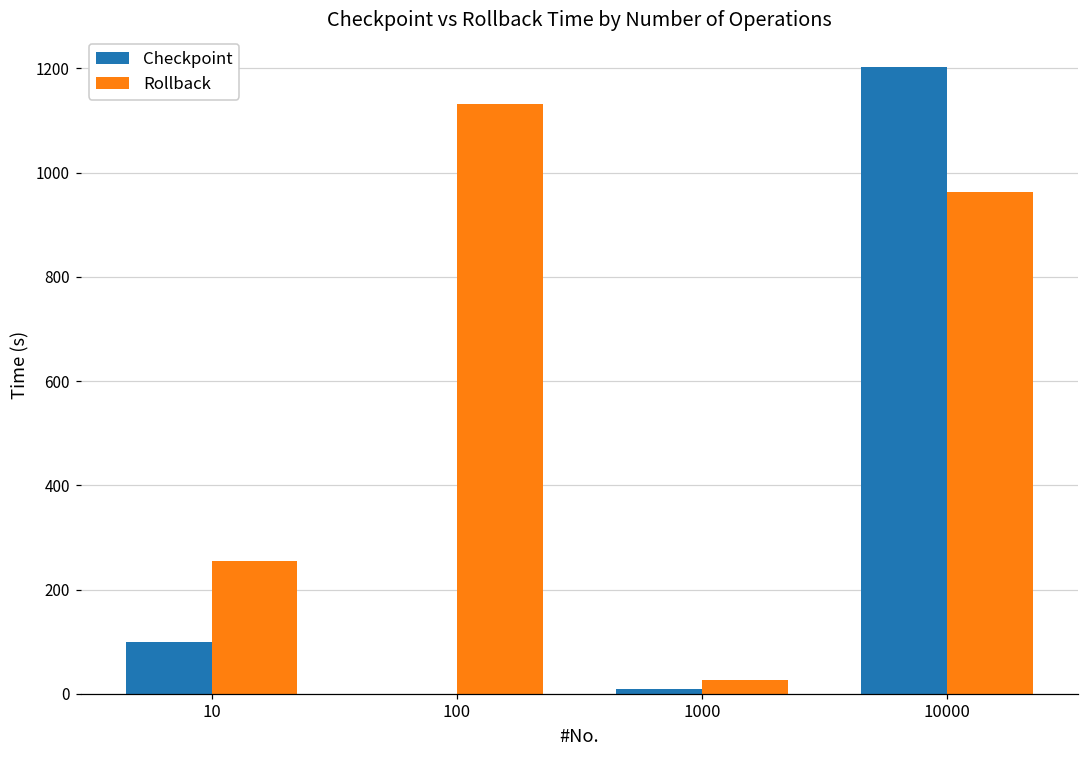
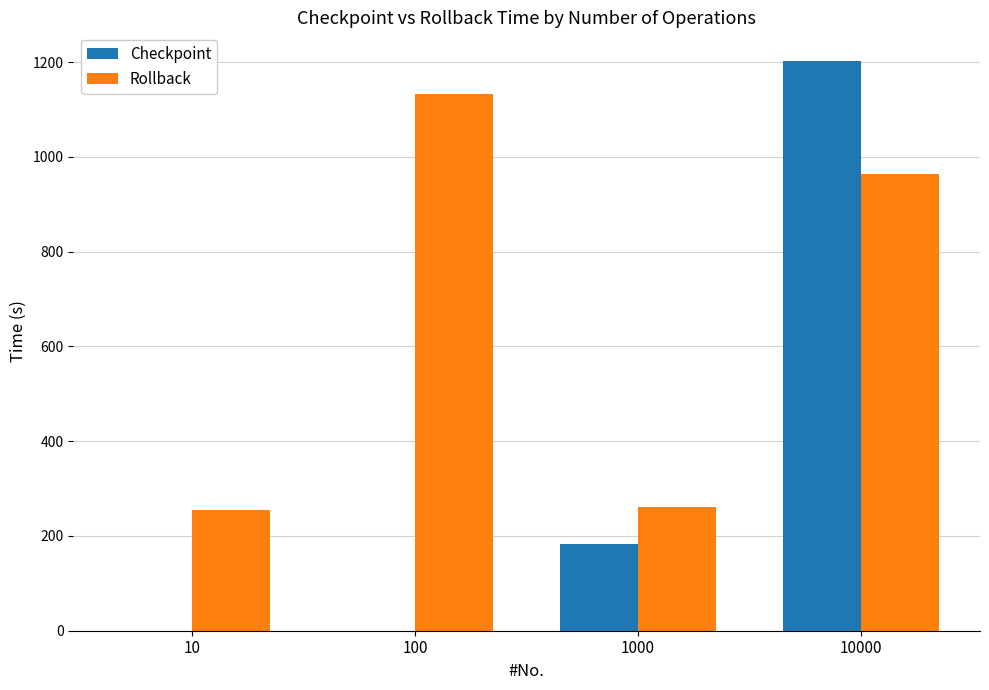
Checkpoint, 10: 100 -> 0
Checkpoint, 1000: 10 -> 180
Rollback, 1000: 30 -> 260
